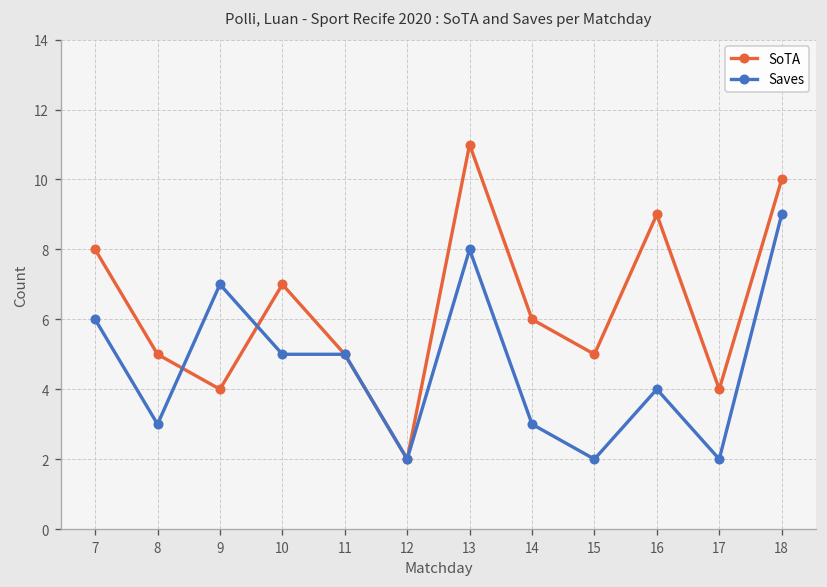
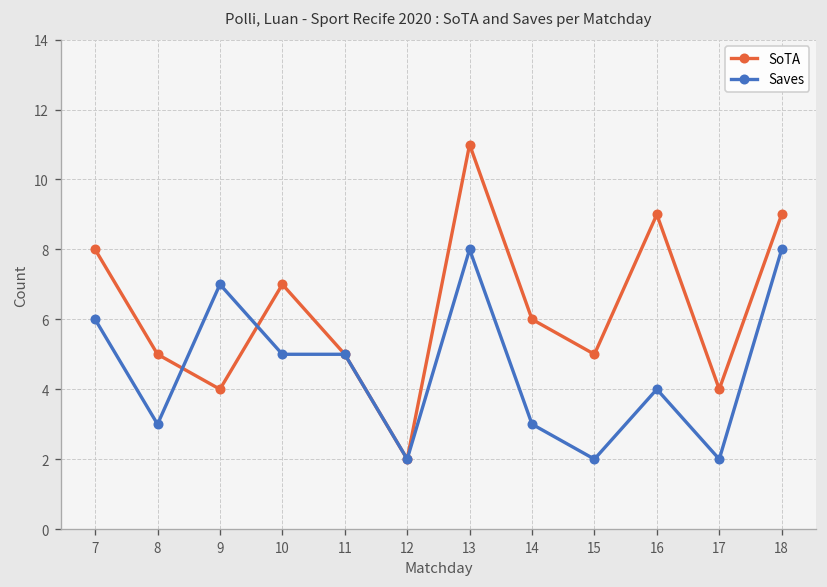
SoTA, 18: 10 -> 9
Saves, 18: 9 -> 8
